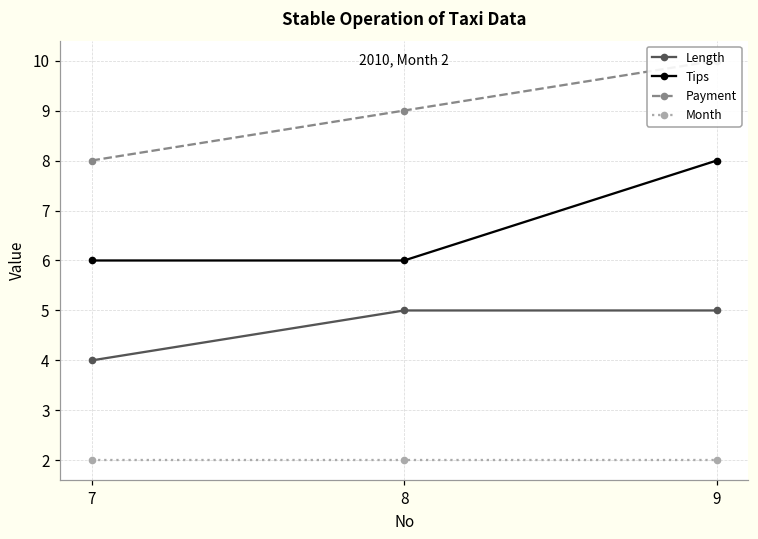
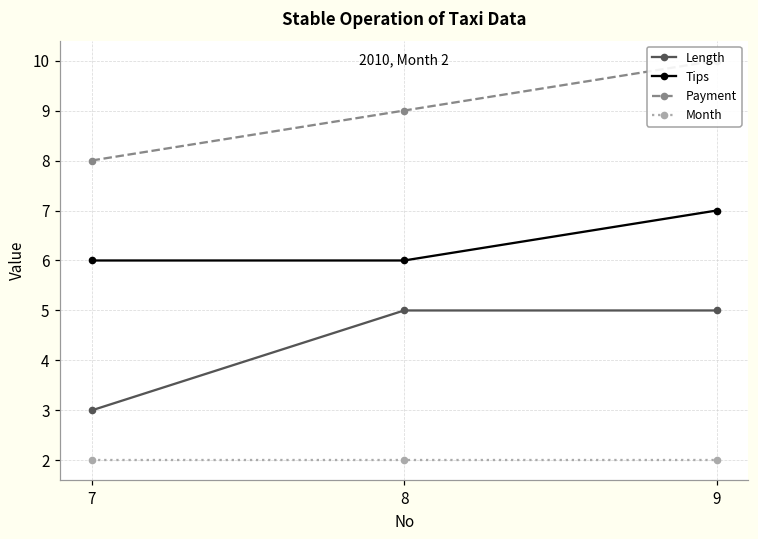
Length, 7: 4 -> 3
Tips, 9: 8 -> 7
